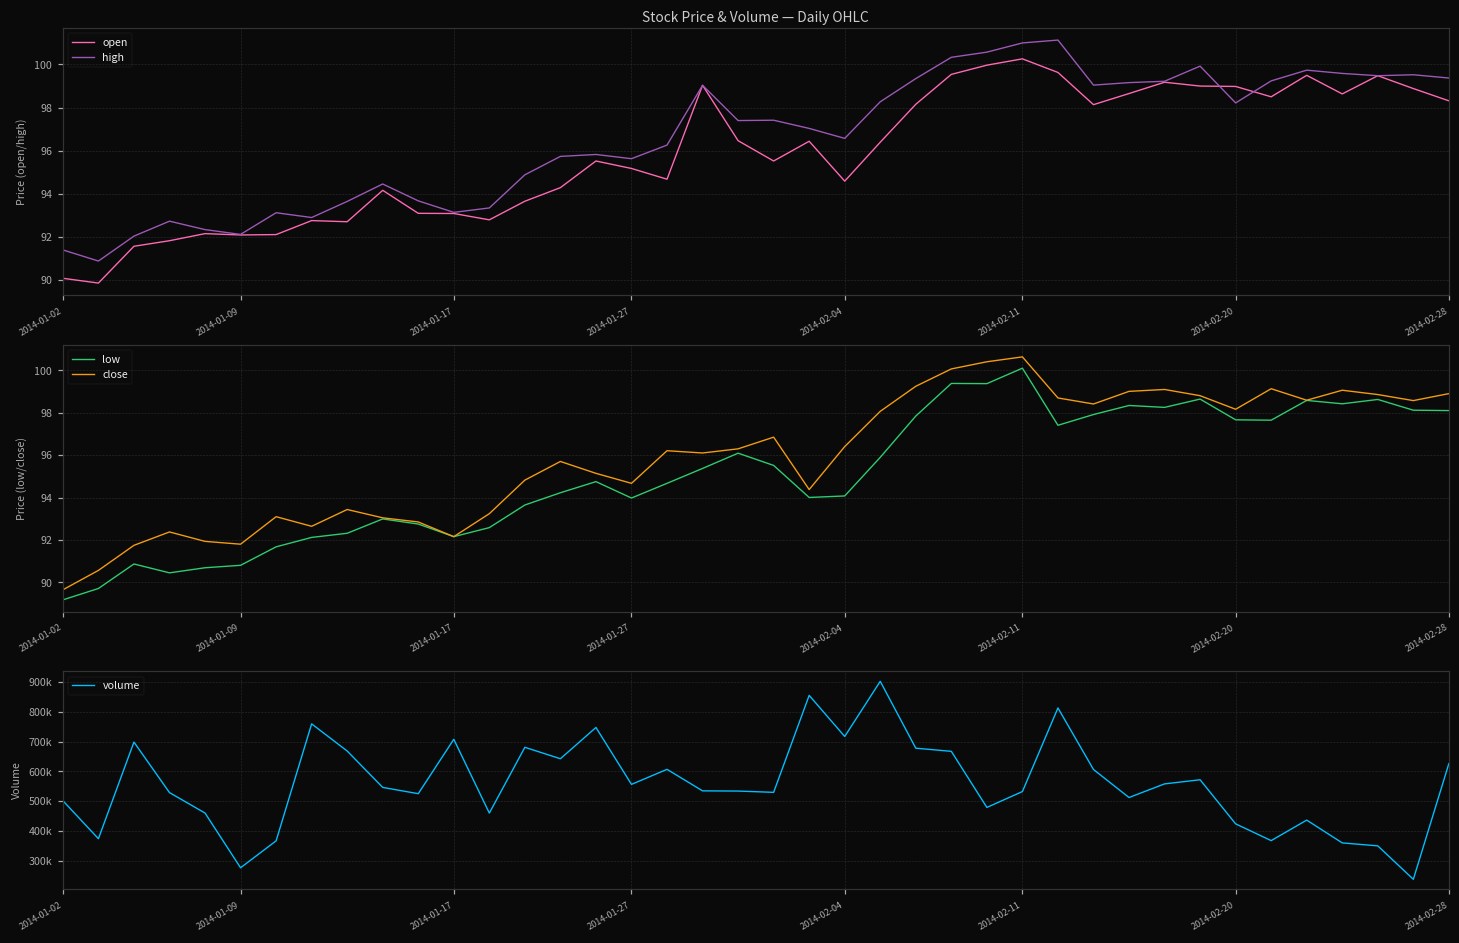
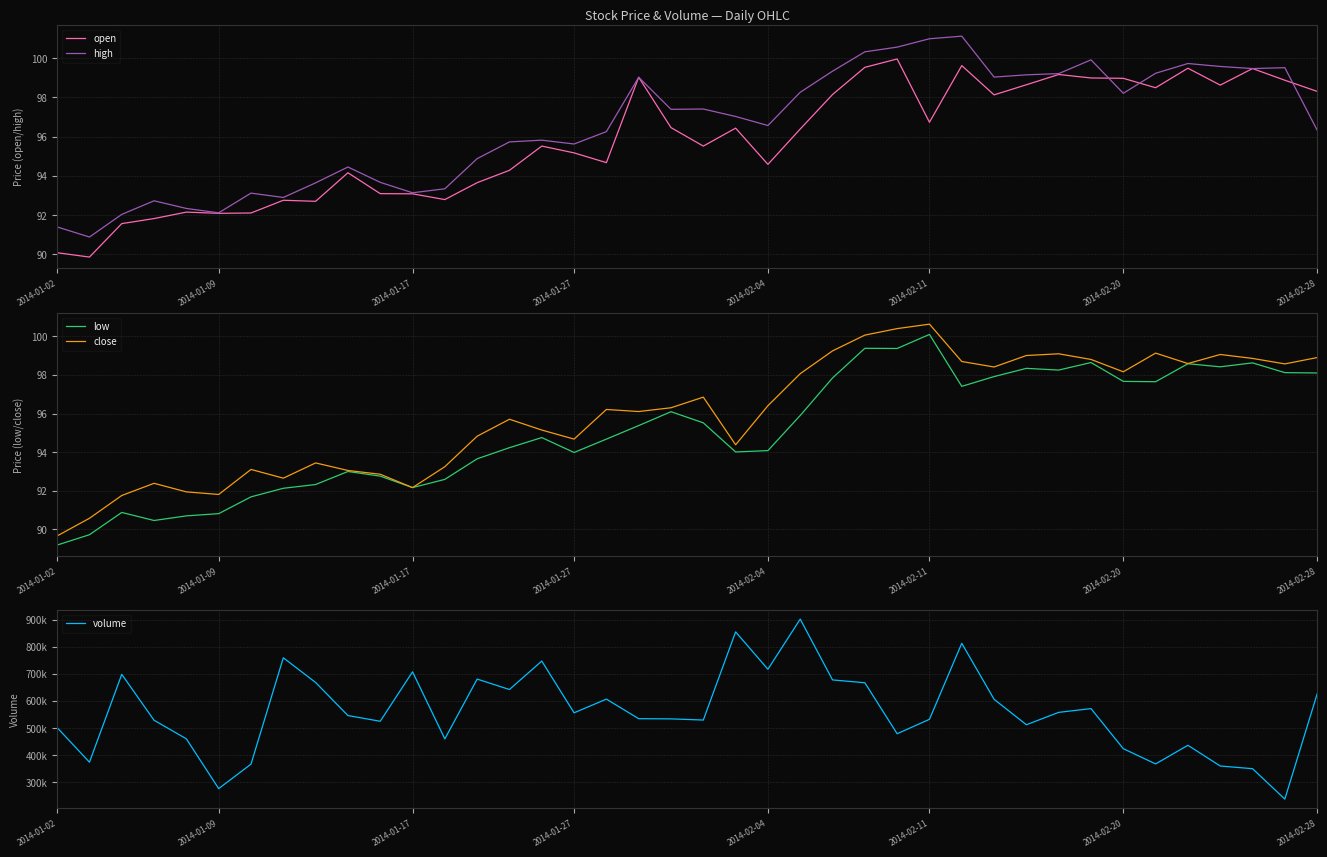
Stock Price & Volume — Daily OHLC, open, 2014-02-11: 100.3 -> 96.7
Stock Price & Volume — Daily OHLC, high, 2014-02-28: 99.4 -> 96.3
